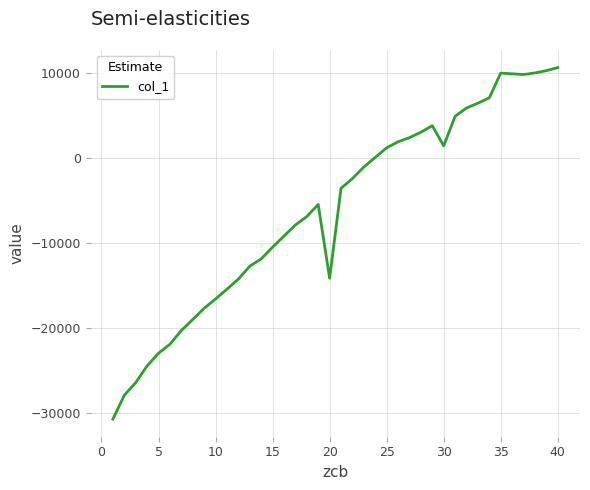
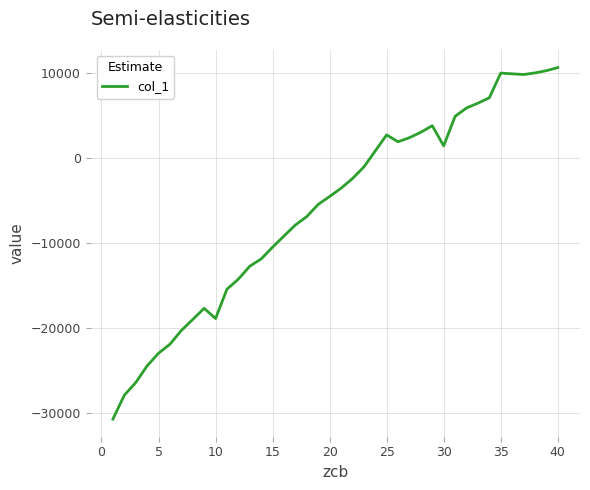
10: -17000 -> -19000
20: -14000 -> -5000
25: 1000 -> 3000
